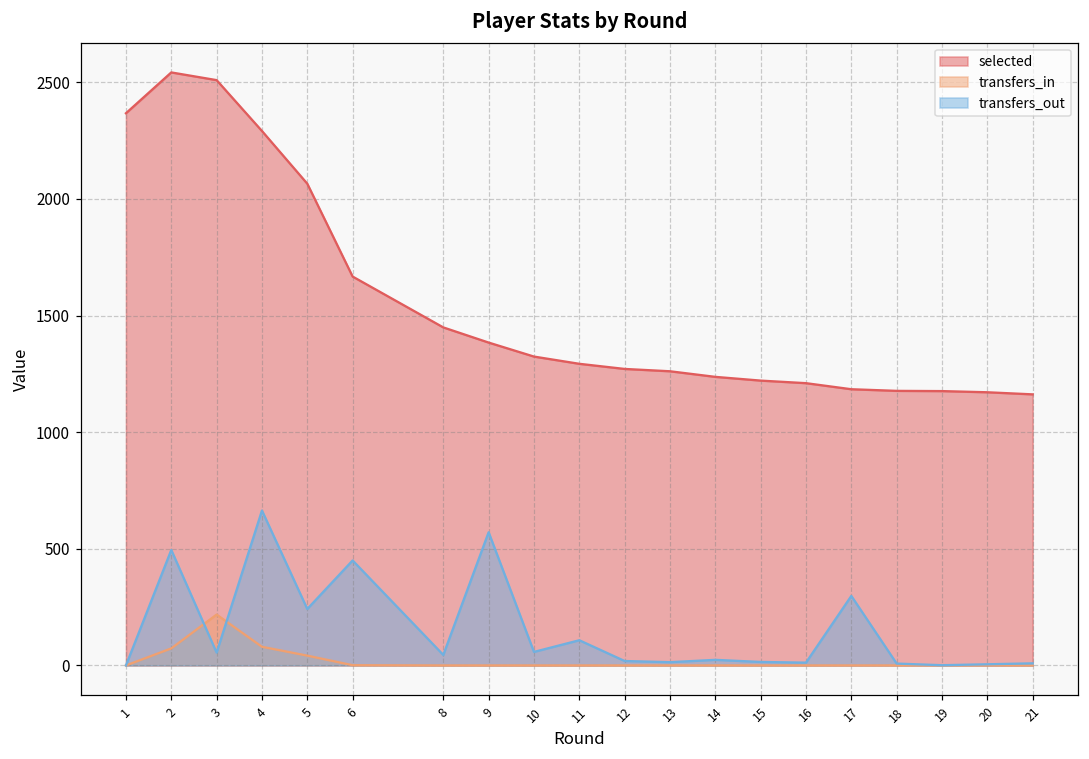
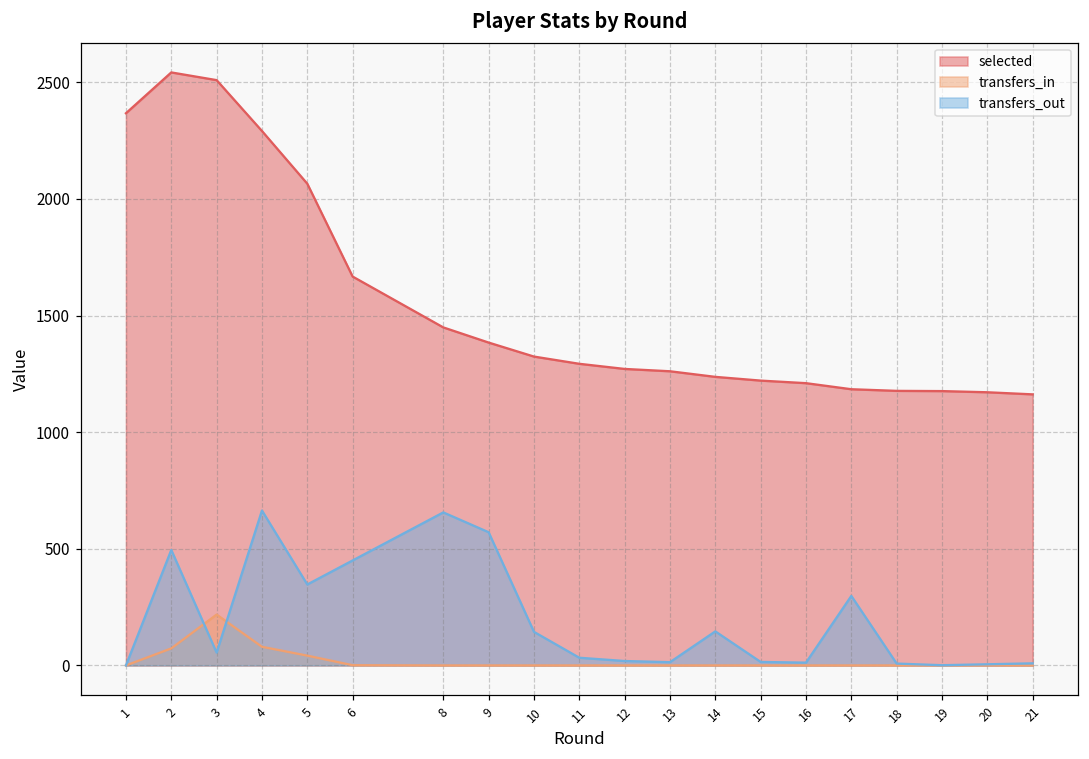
transfers_out, 5: 240 -> 350
transfers_out, 8: 50 -> 660
transfers_out, 10: 60 -> 140
transfers_out, 11: 110 -> 30
transfers_out, 14: 20 -> 150
